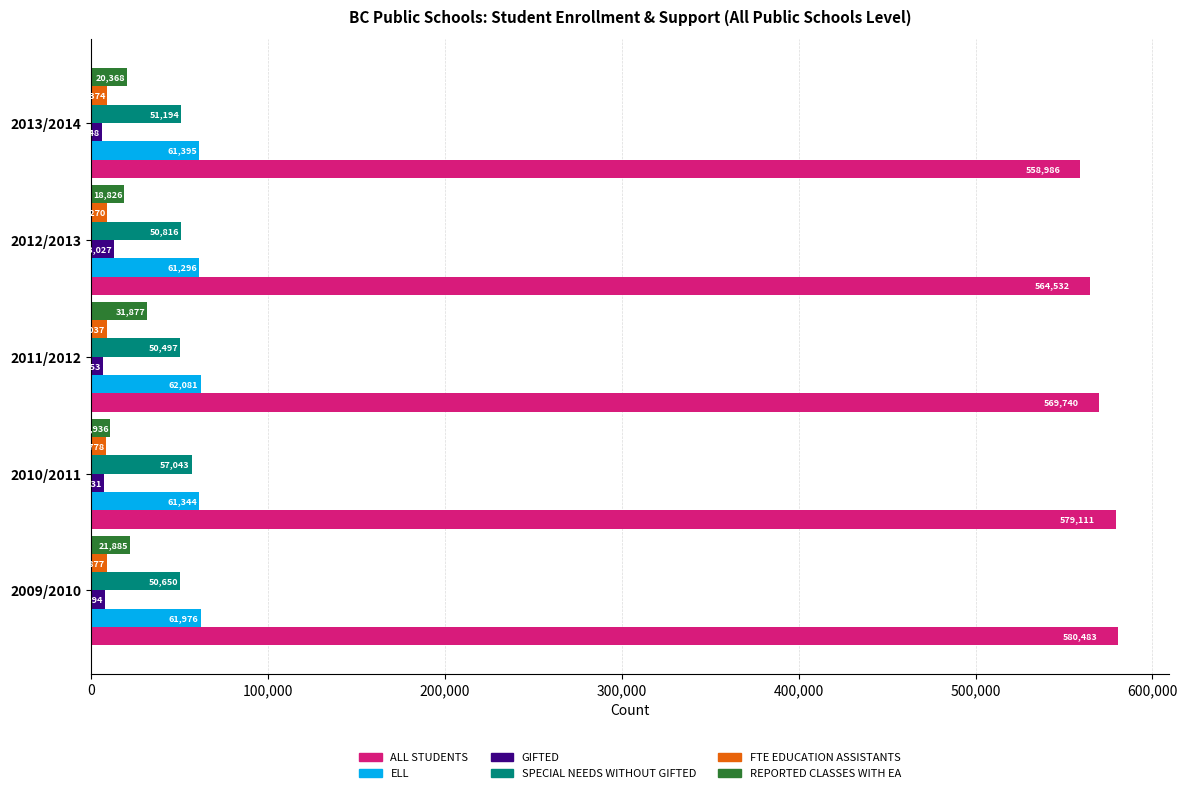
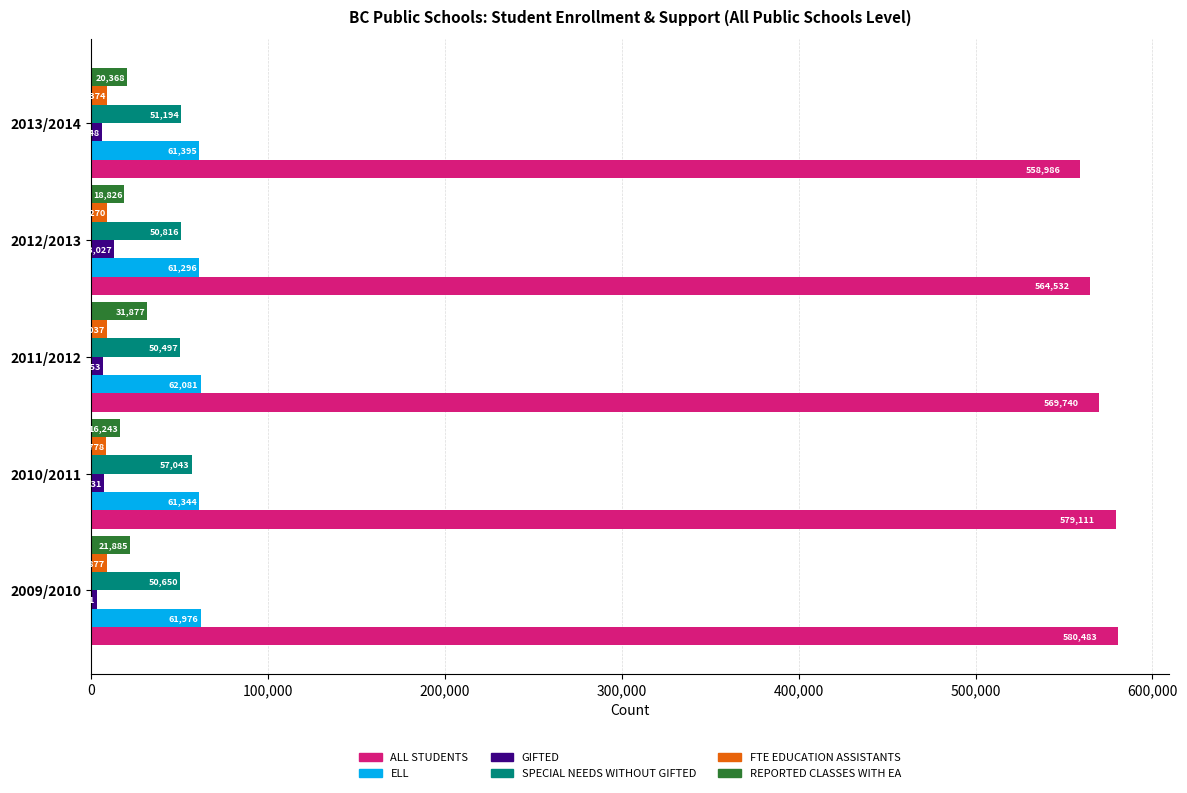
REPORTED CLASSES WITH EA, 2010/2011: 10,936 -> 16,243
GIFTED, 2009/2010: 8,000 -> 3,000
